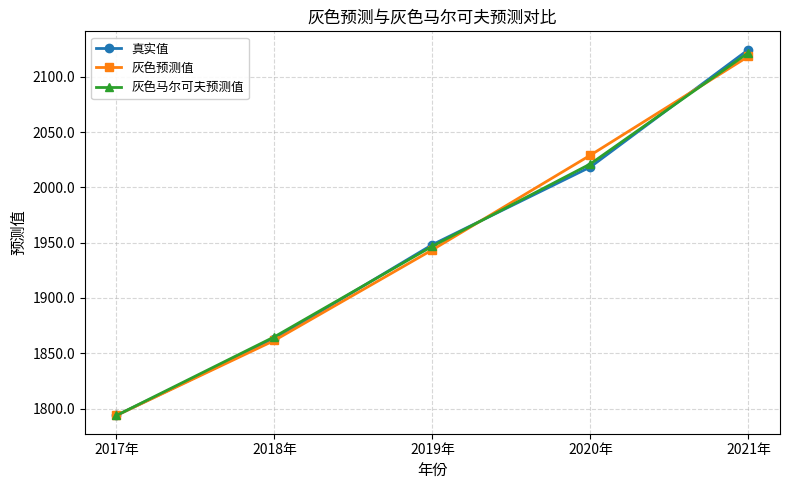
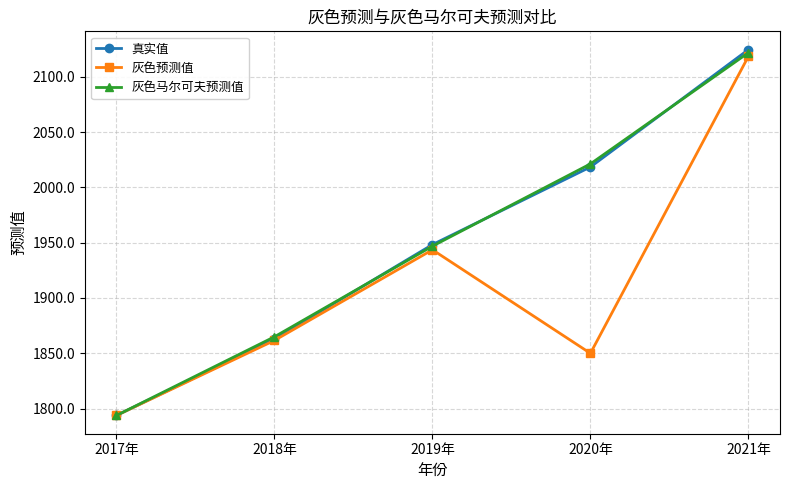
灰色预测值, 2020年: 2029 -> 1850
